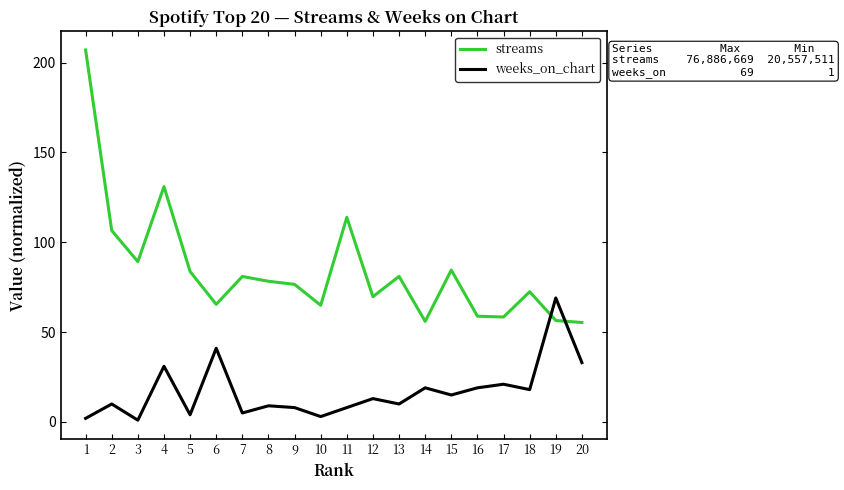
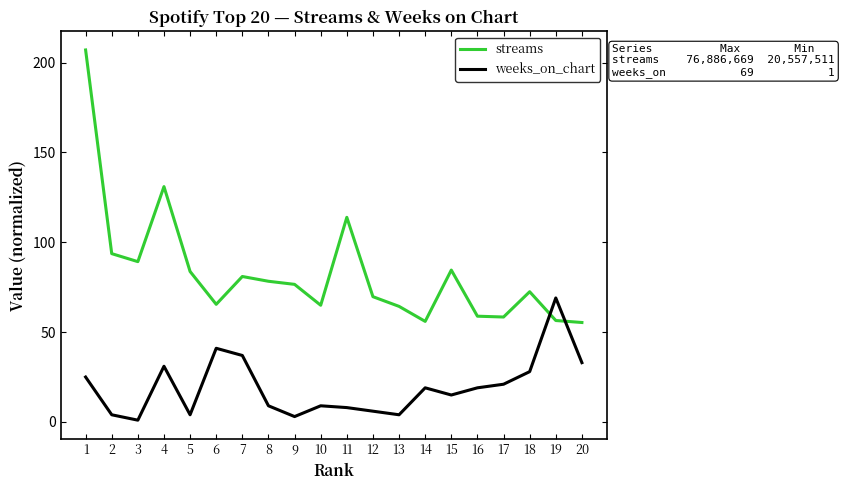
weeks_on_chart, 1: 2 -> 25
streams, 2: 107 -> 94
weeks_on_chart, 2: 10 -> 4
weeks_on_chart, 7: 5 -> 37
weeks_on_chart, 9: 8 -> 3
weeks_on_chart, 10: 3 -> 9
weeks_on_chart, 12: 13 -> 6
streams, 13: 81 -> 64
weeks_on_chart, 13: 10 -> 4
weeks_on_chart, 18: 18 -> 28
